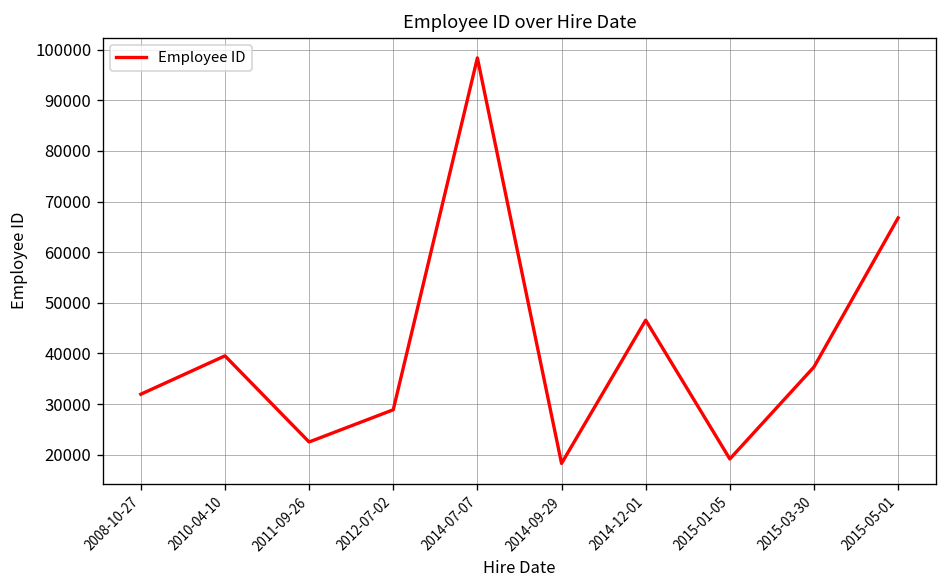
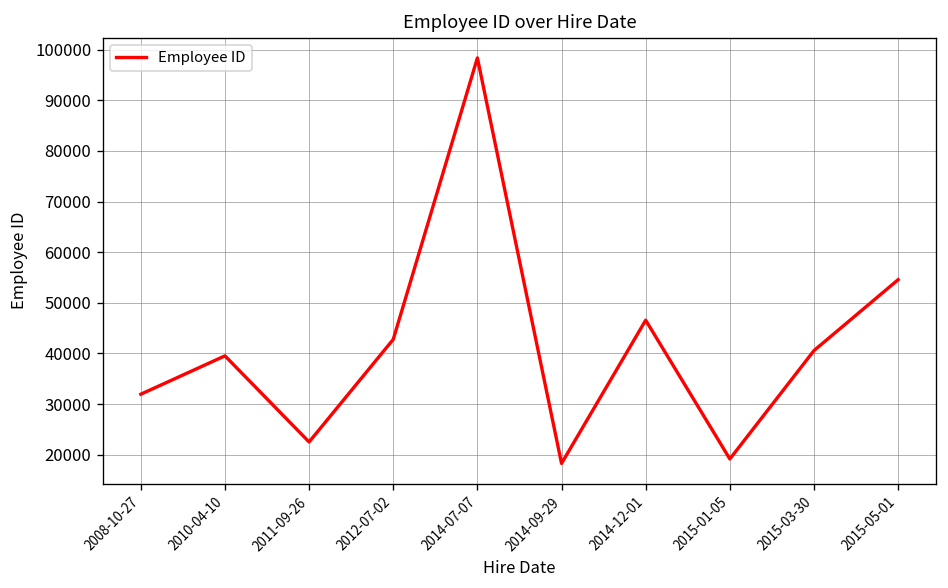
2012-07-02: 29000 -> 43000
2015-03-30: 37000 -> 41000
2015-05-01: 67000 -> 55000
